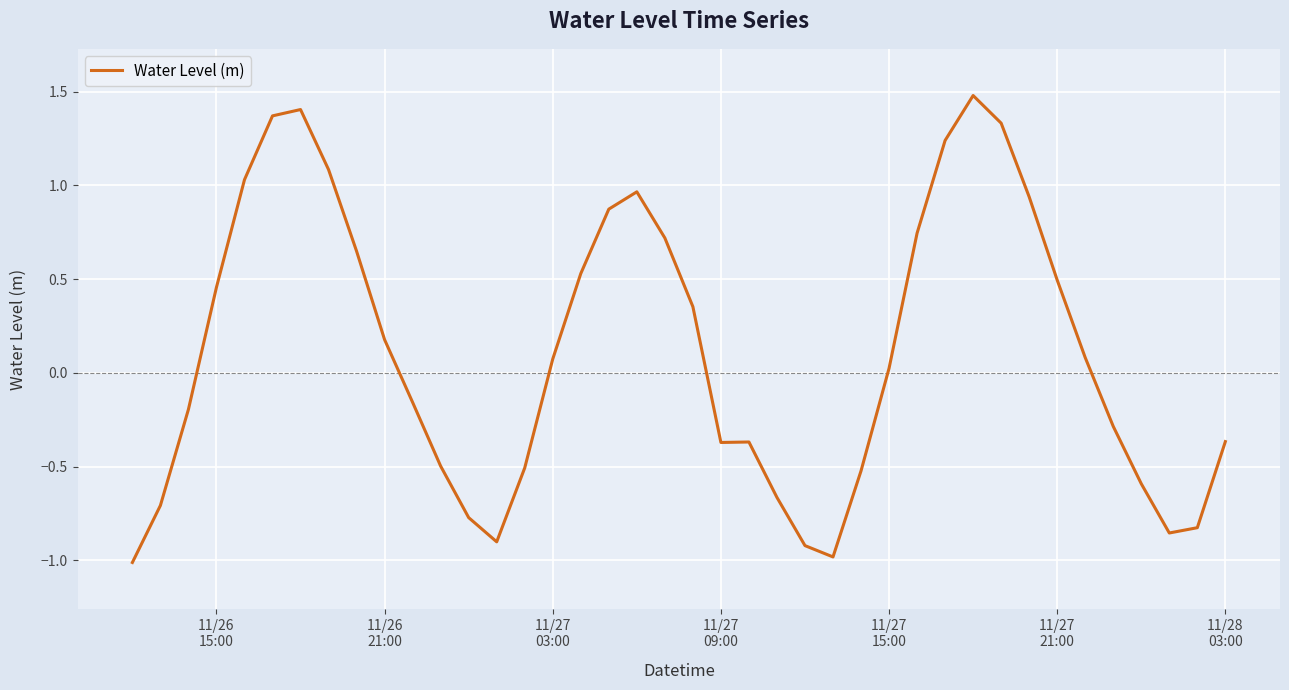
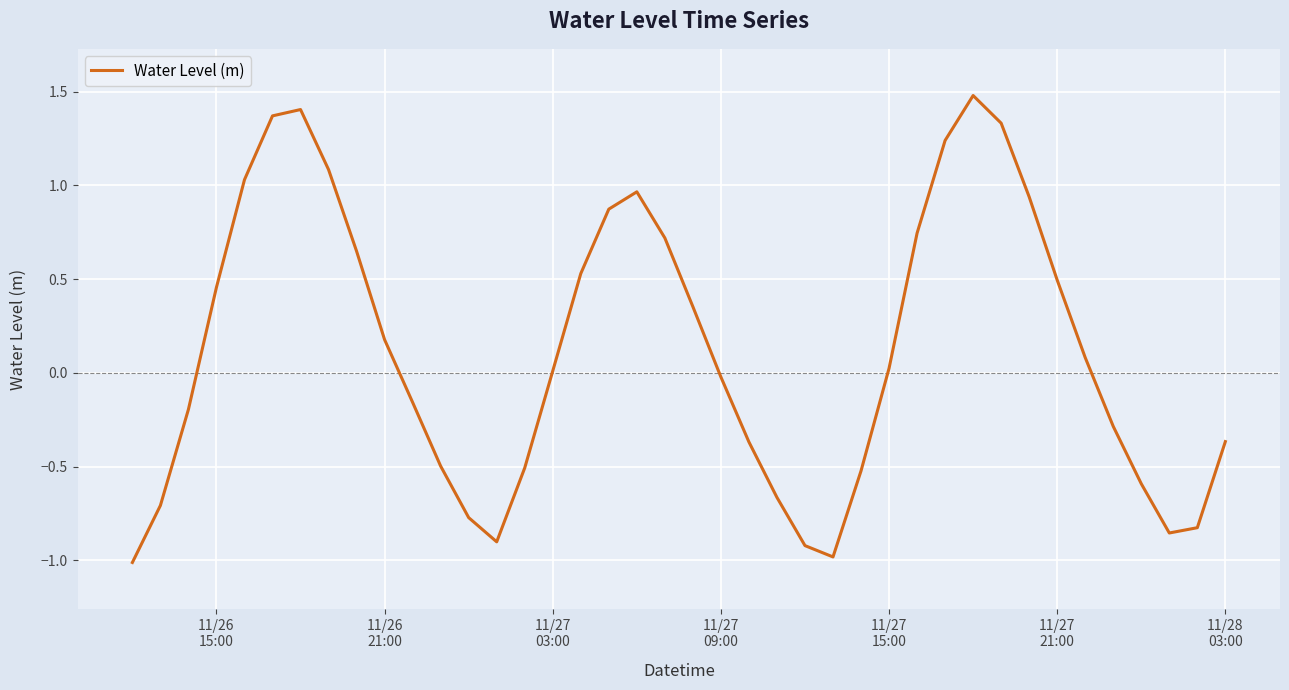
11/27 03:00: 0.07 -> 0.01
11/27 09:00: -0.37 -> -0.02
